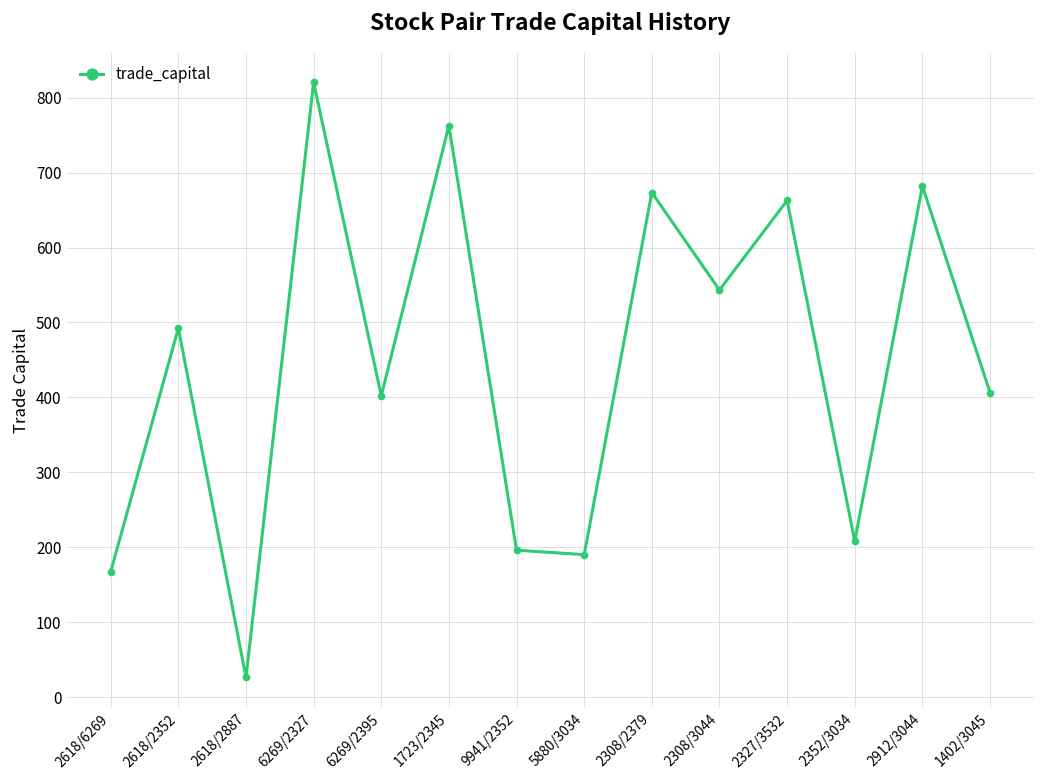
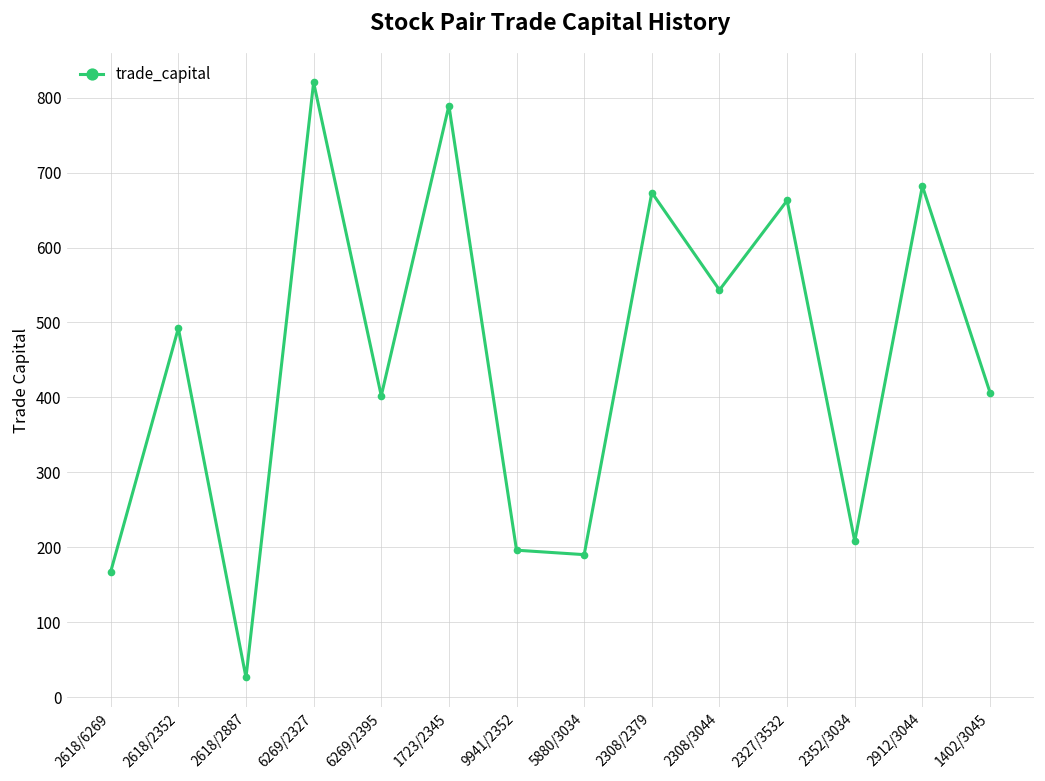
1723/2345: 760 -> 790
